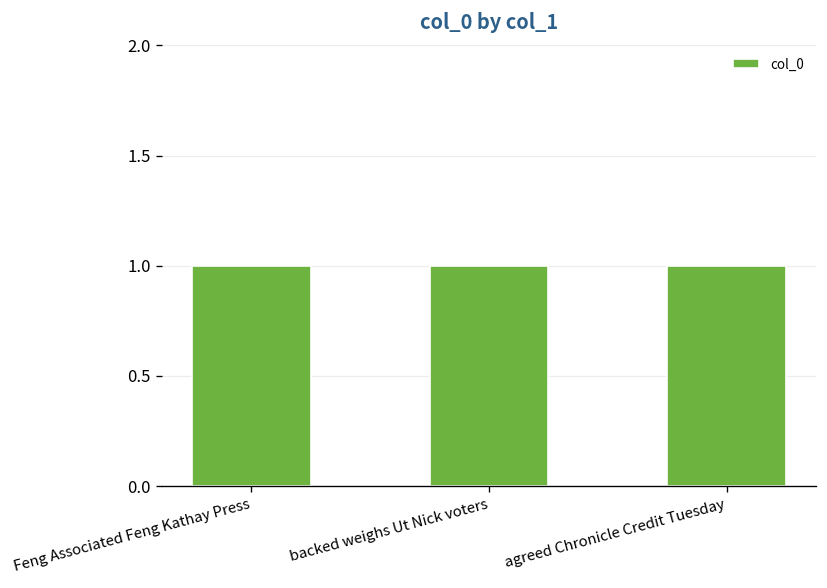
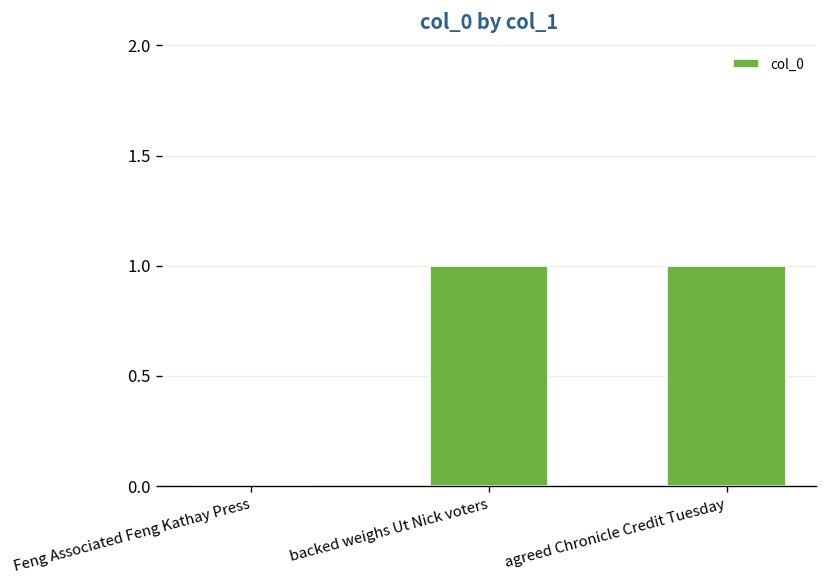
Feng Associated Feng Kathay Press: 1 -> 0
